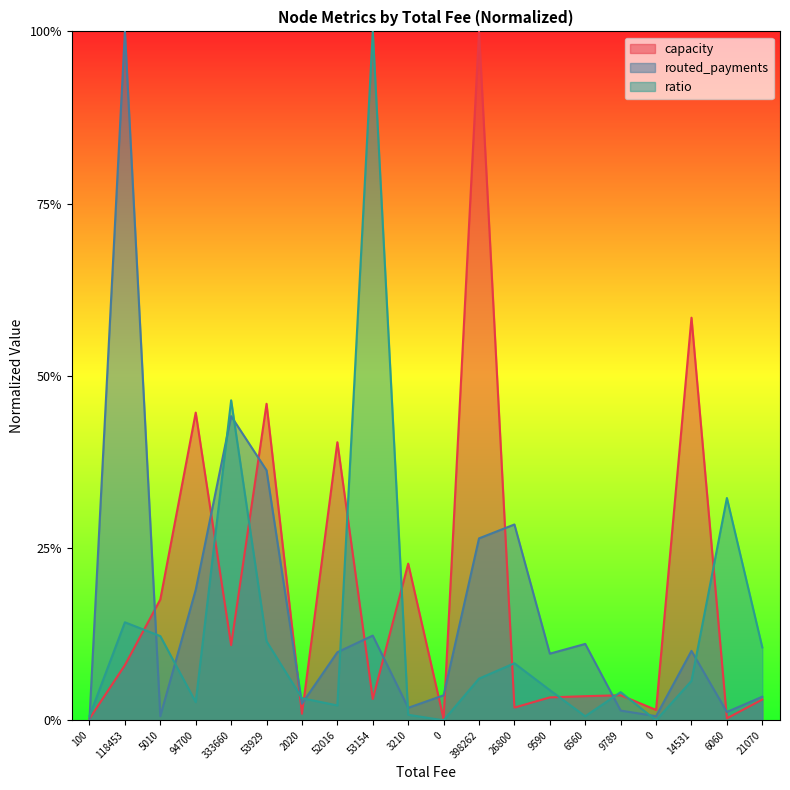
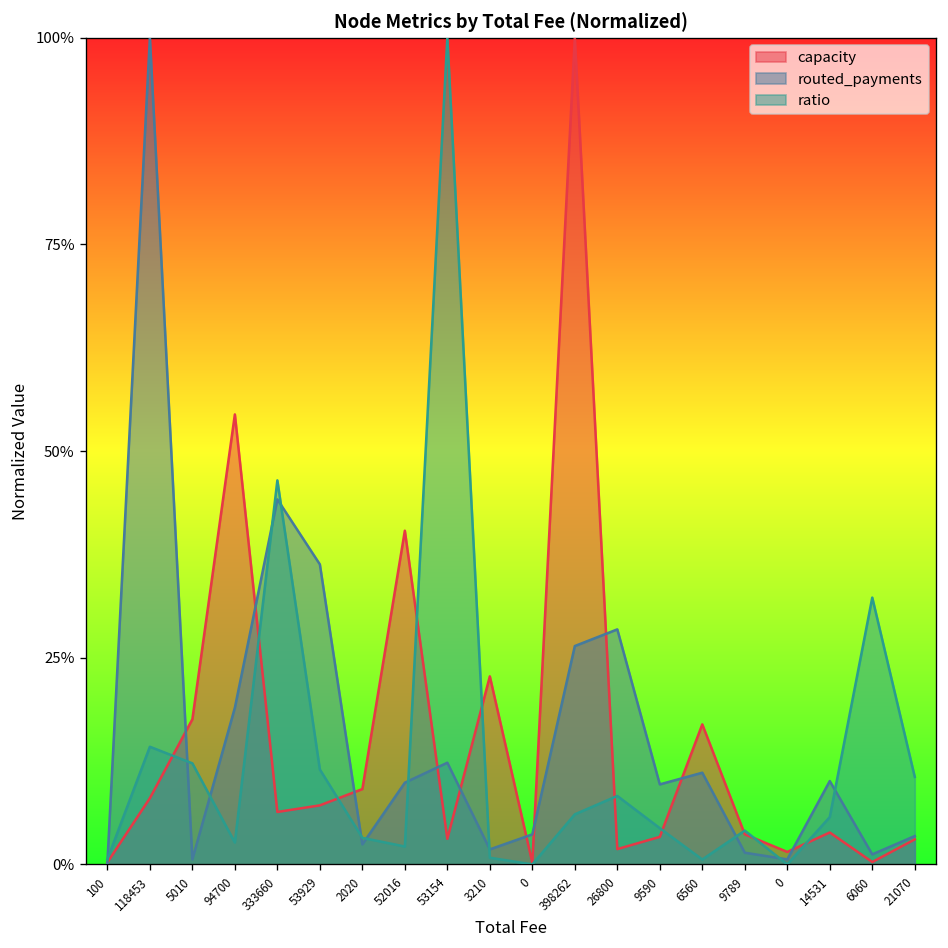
capacity, 94700: 45% -> 54%
capacity, 333660: 11% -> 6%
capacity, 53929: 46% -> 7%
capacity, 2020: 1% -> 9%
capacity, 6560: 4% -> 17%
capacity, 14531: 58% -> 4%
